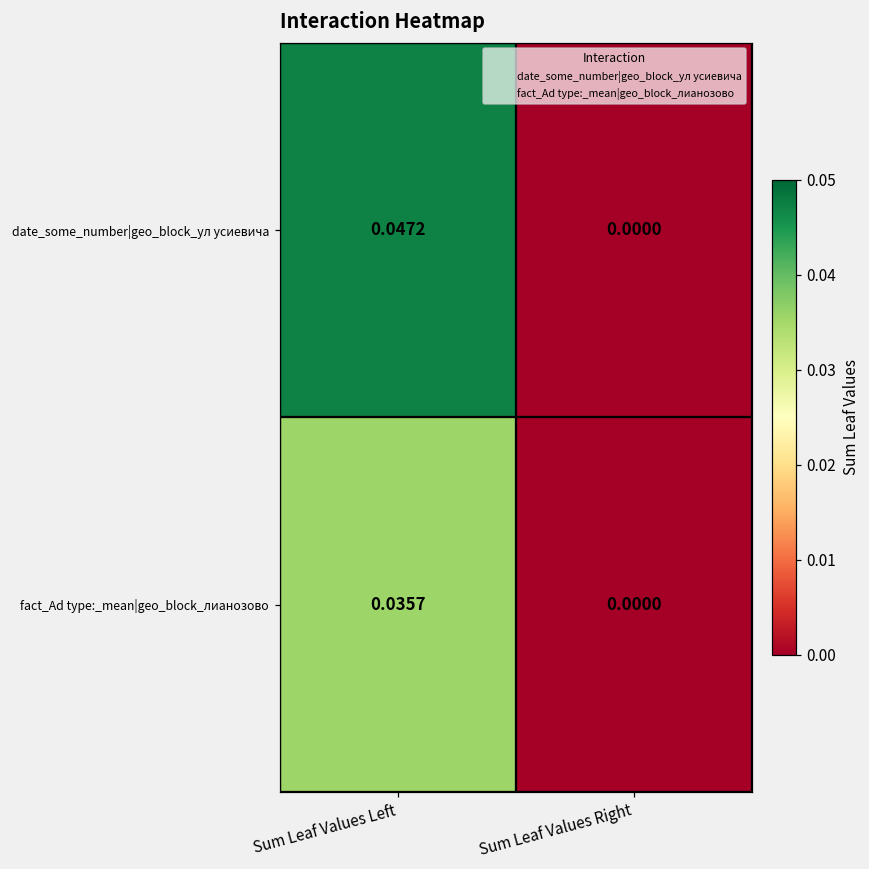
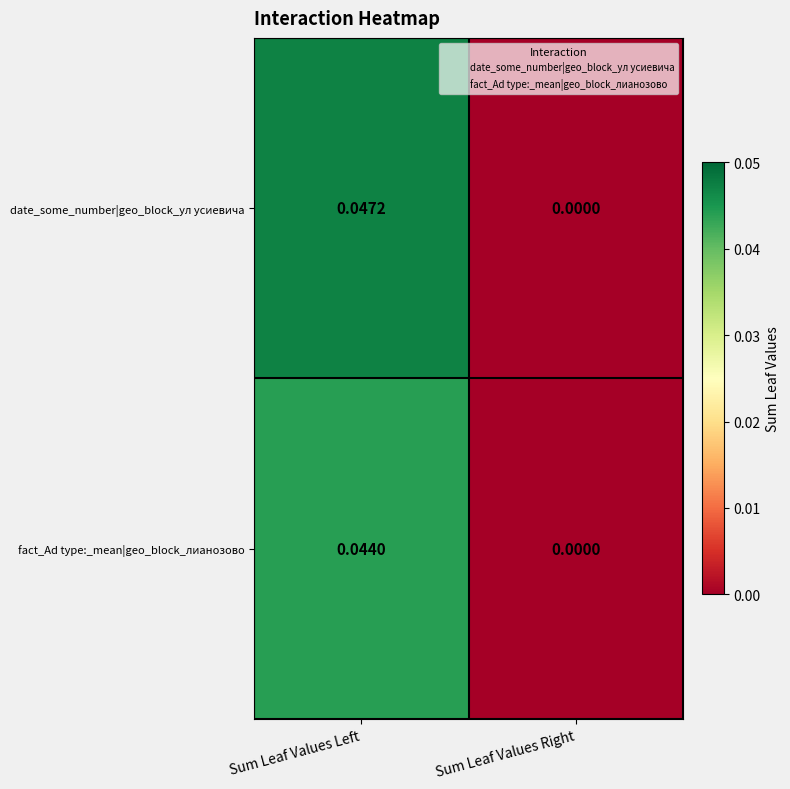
fact_Ad type:_mean|geo_block_лианозово, Sum Leaf Values Left: 0.0357 -> 0.0440
